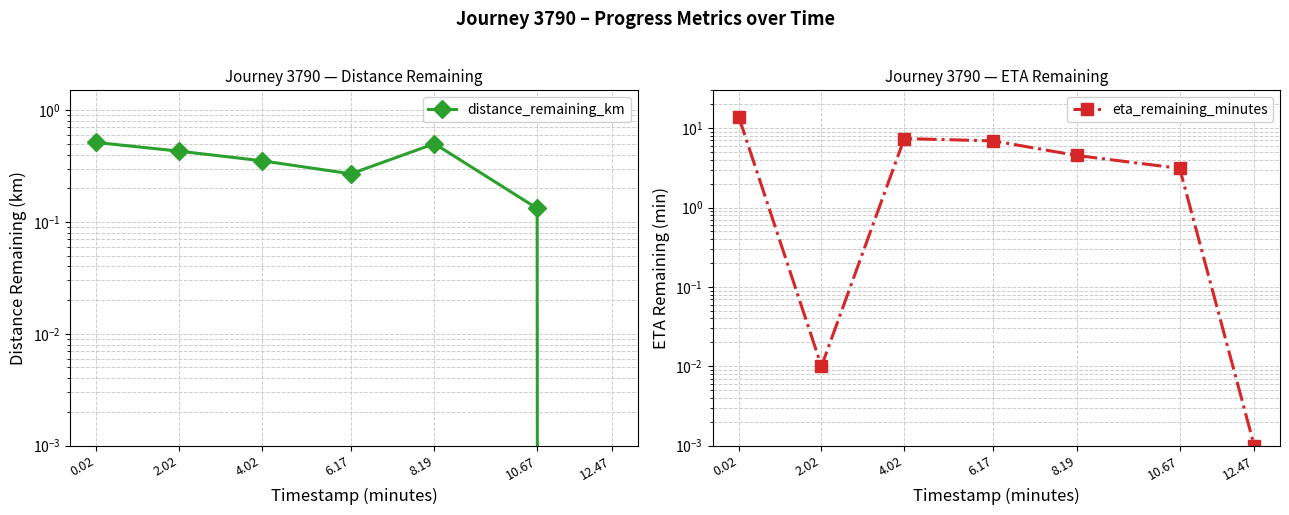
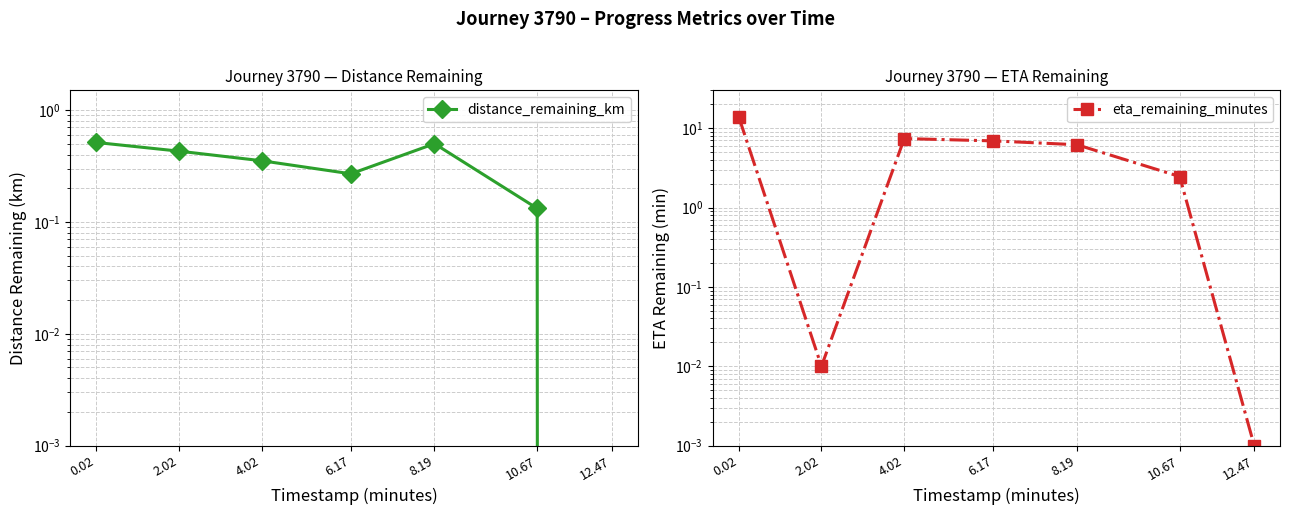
Journey 3790 — ETA Remaining, 8.19: 5 -> 6
Journey 3790 — ETA Remaining, 10.67: 3.1 -> 2.5
